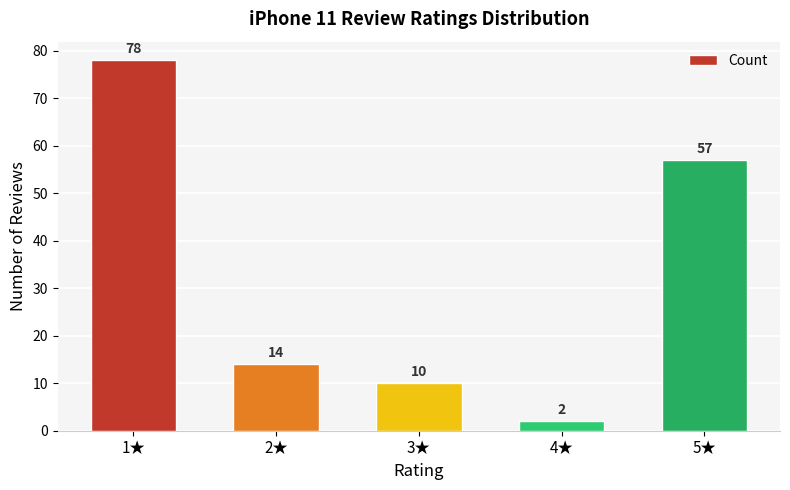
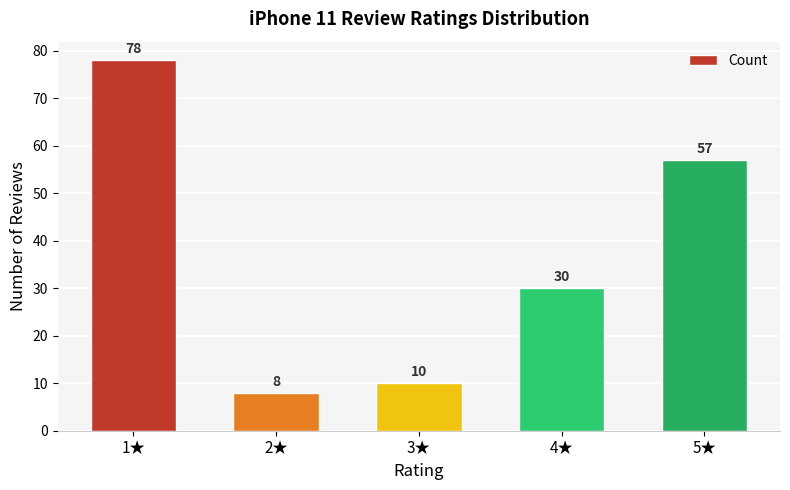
2★: 14 -> 8
4★: 2 -> 30
